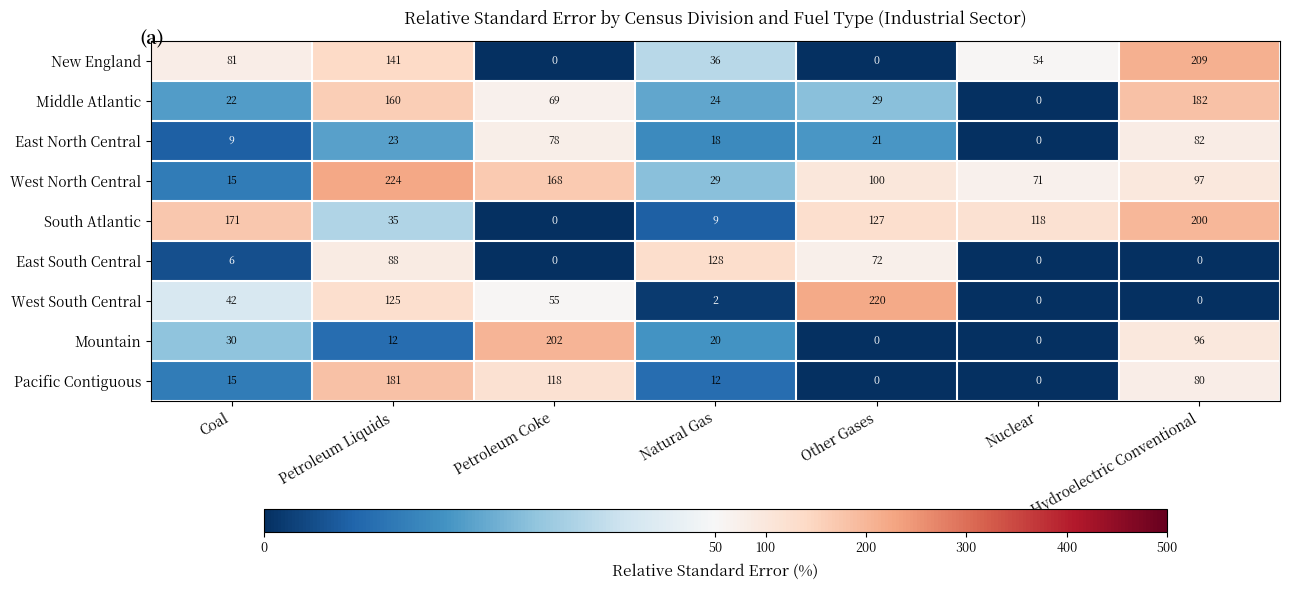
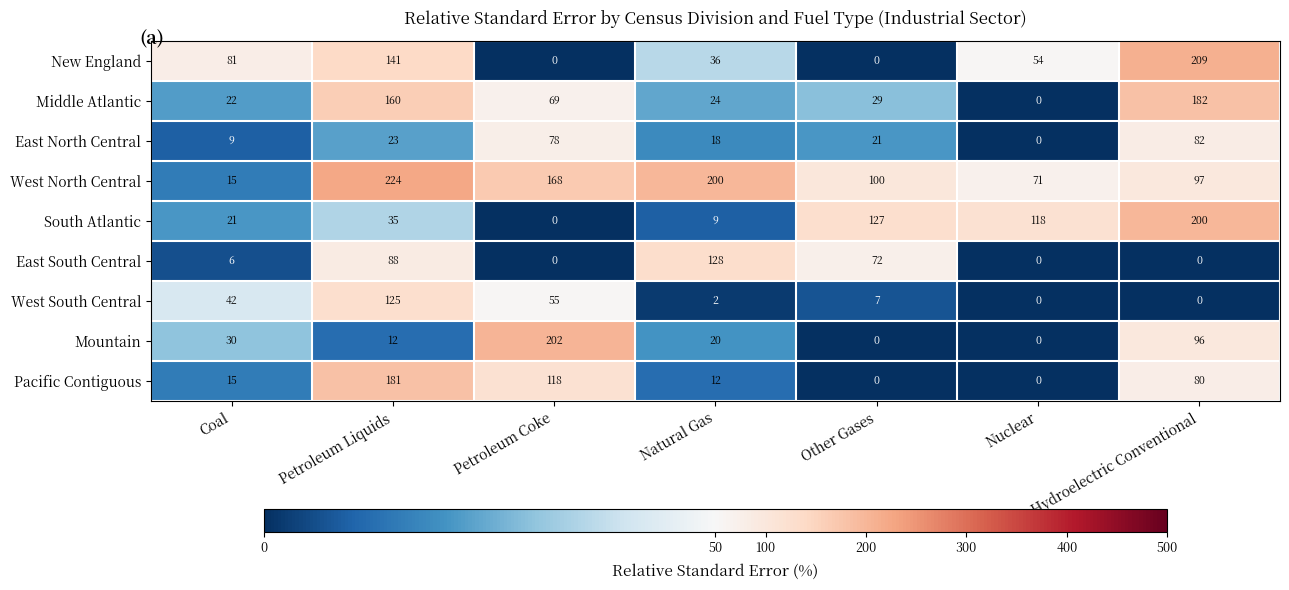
West North Central, Natural Gas: 29 -> 200
South Atlantic, Coal: 171 -> 21
West South Central, Other Gases: 220 -> 7
